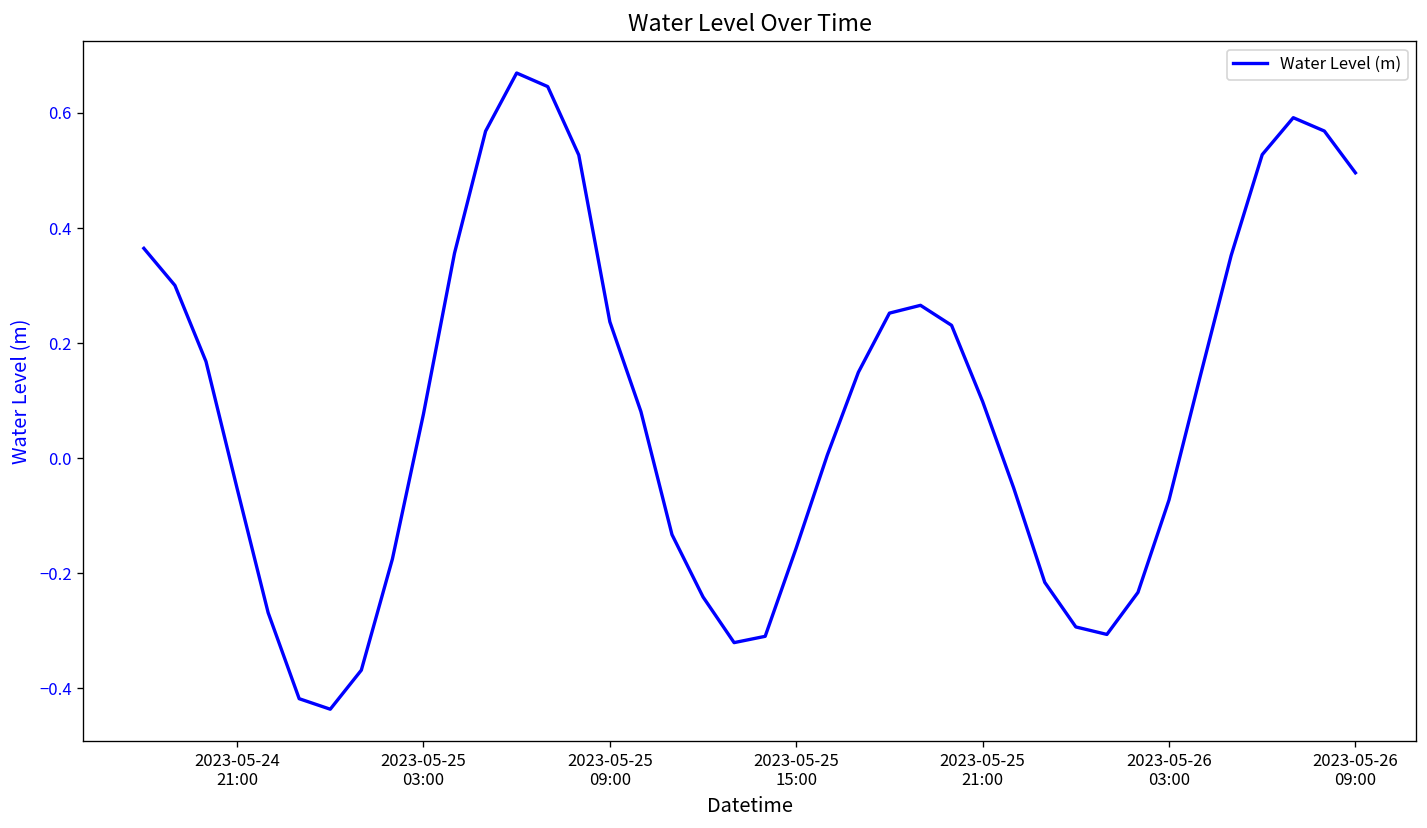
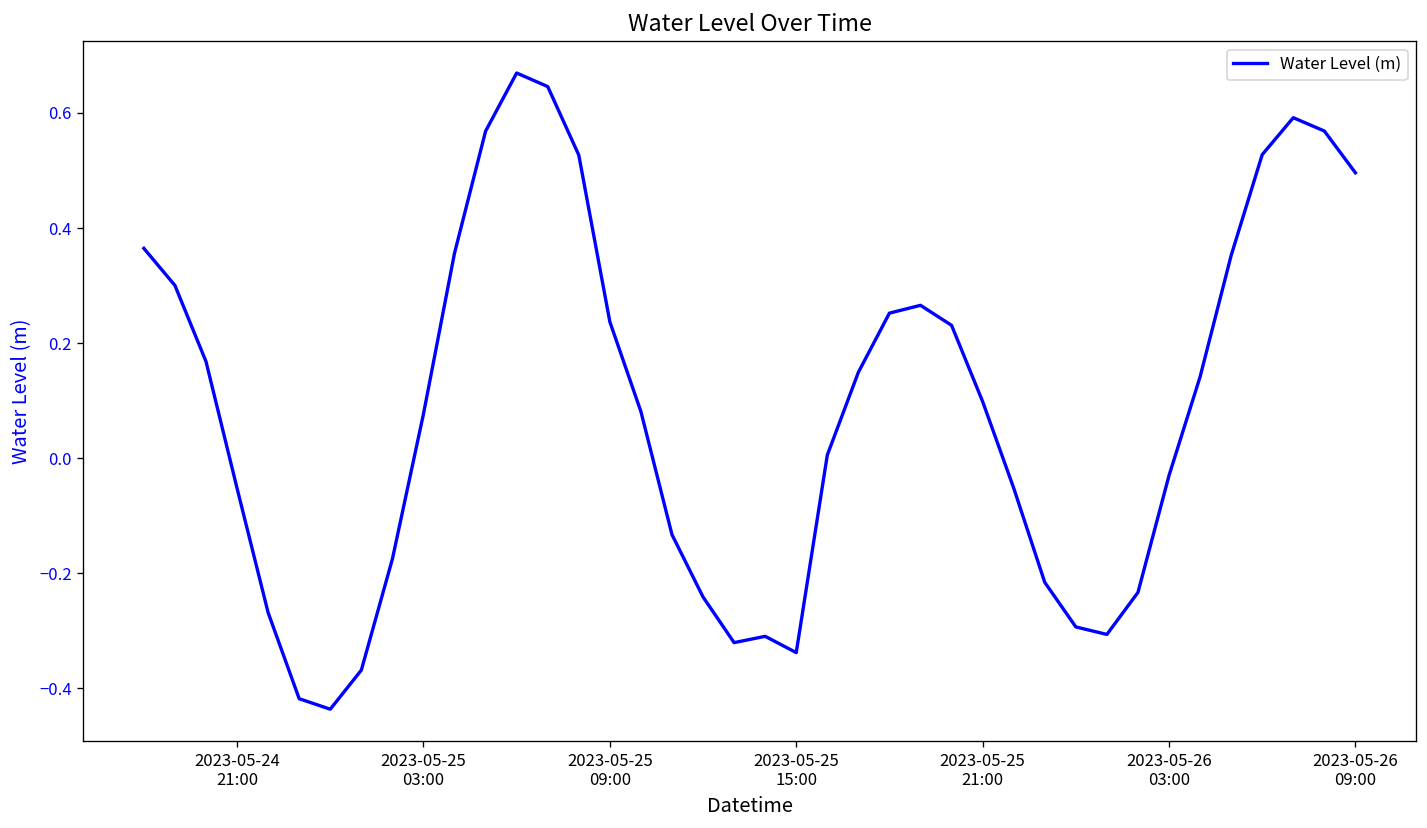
2023-05-25 15:00: -0.16 -> -0.34
2023-05-26 03:00: -0.07 -> -0.03
